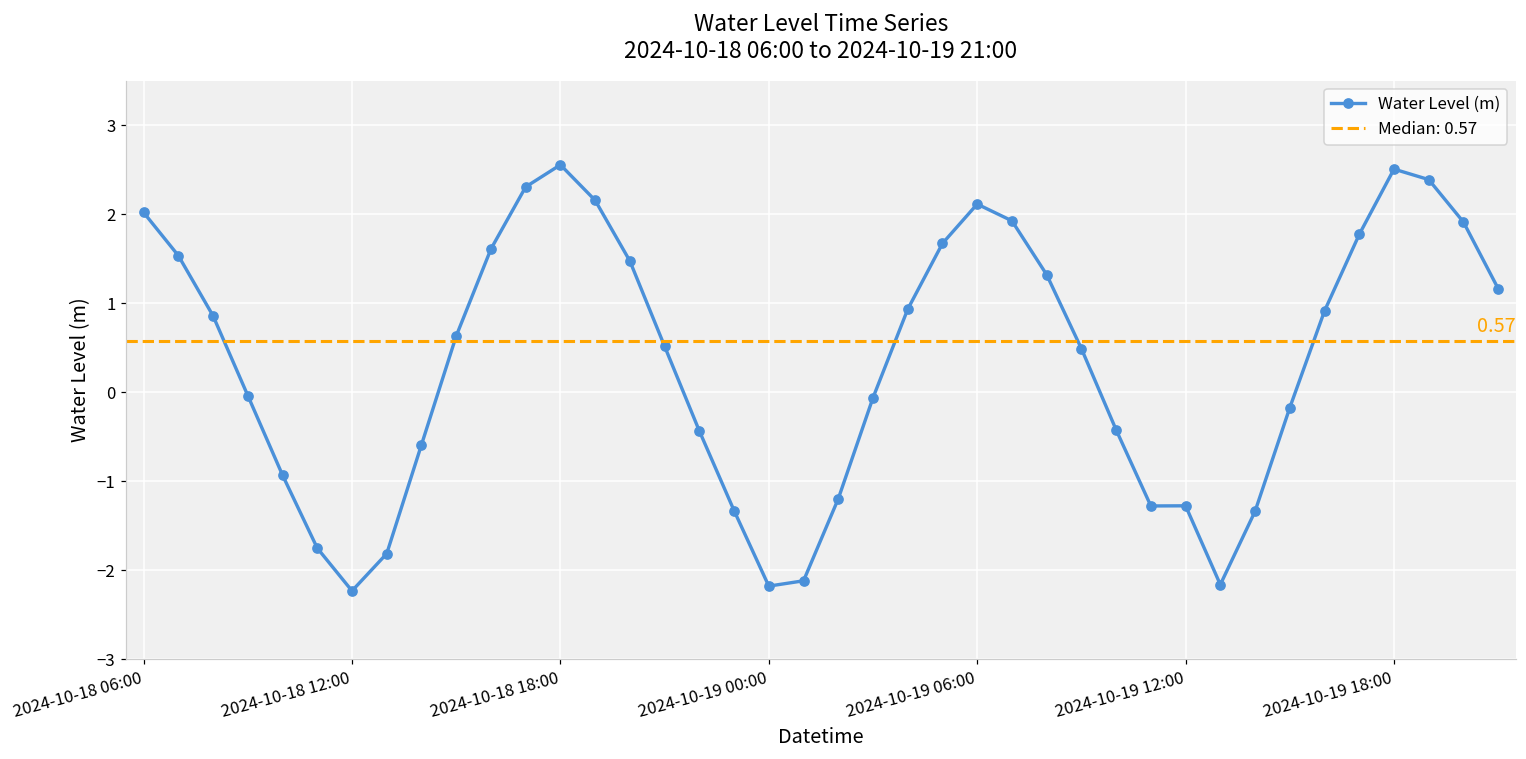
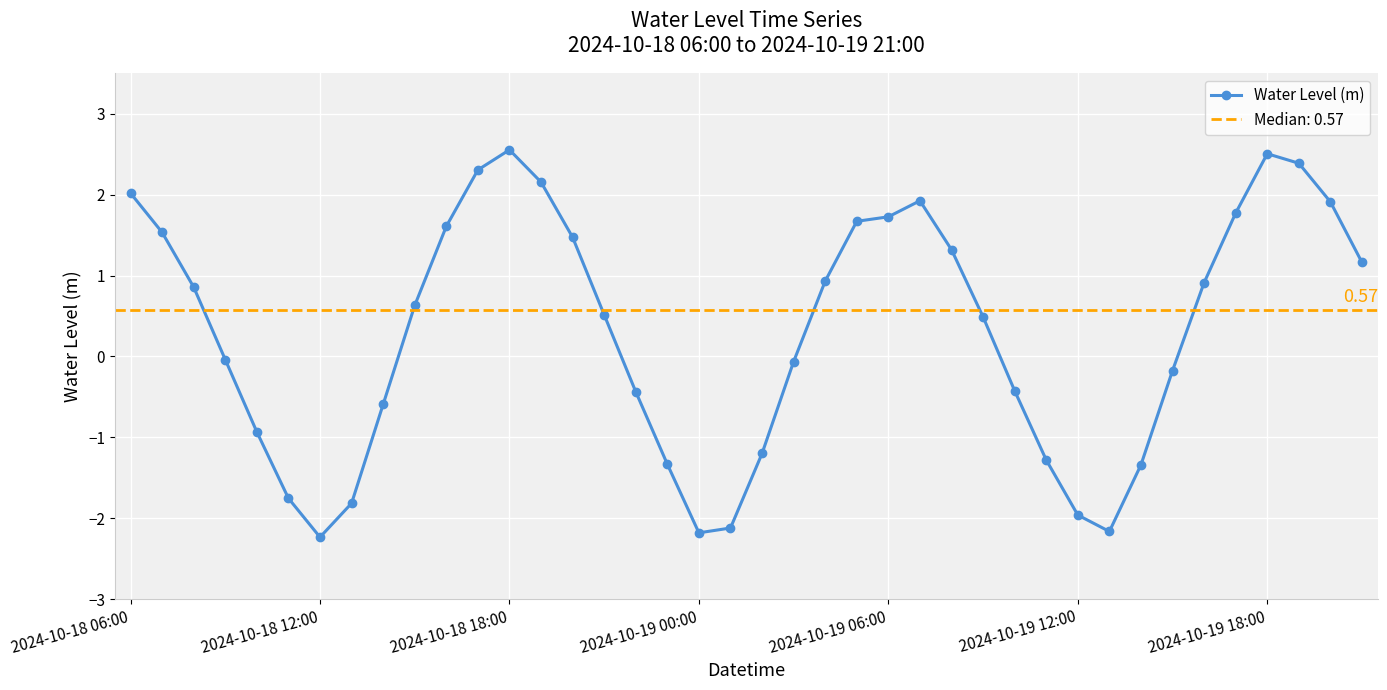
2024-10-19 06:00: 2.1 -> 1.7
2024-10-19 12:00: -1.3 -> -2.0
